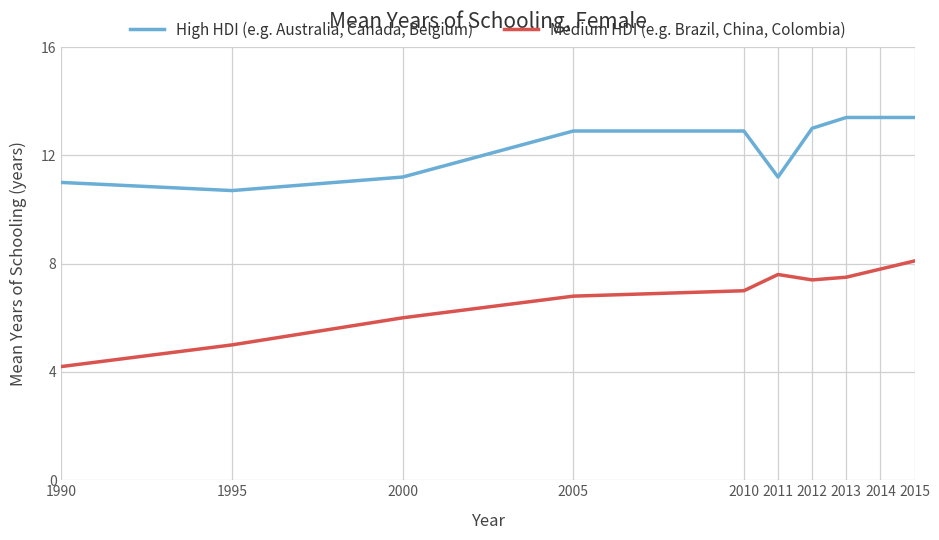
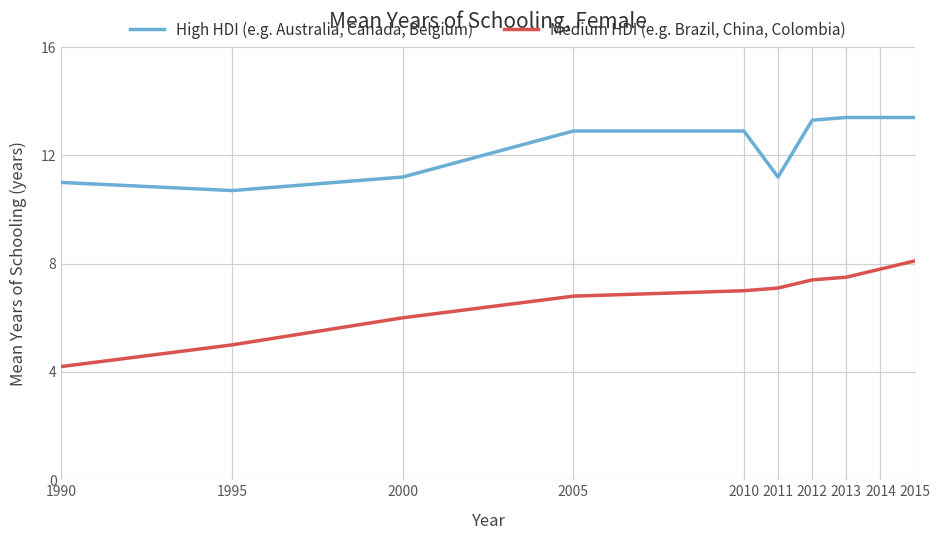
Medium HDI (e.g. Brazil, China, Colombia), 2011: 7.6 -> 7.1
High HDI (e.g. Australia, Canada, Belgium), 2012: 13.0 -> 13.3
